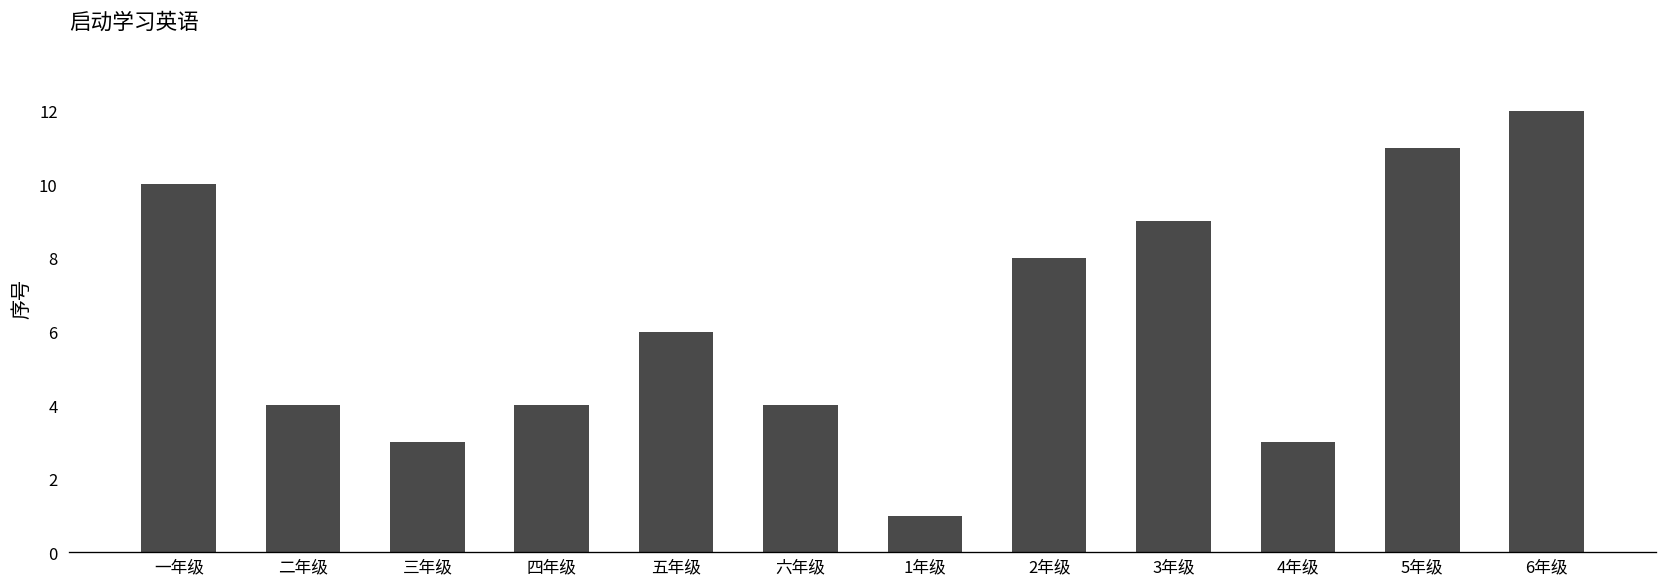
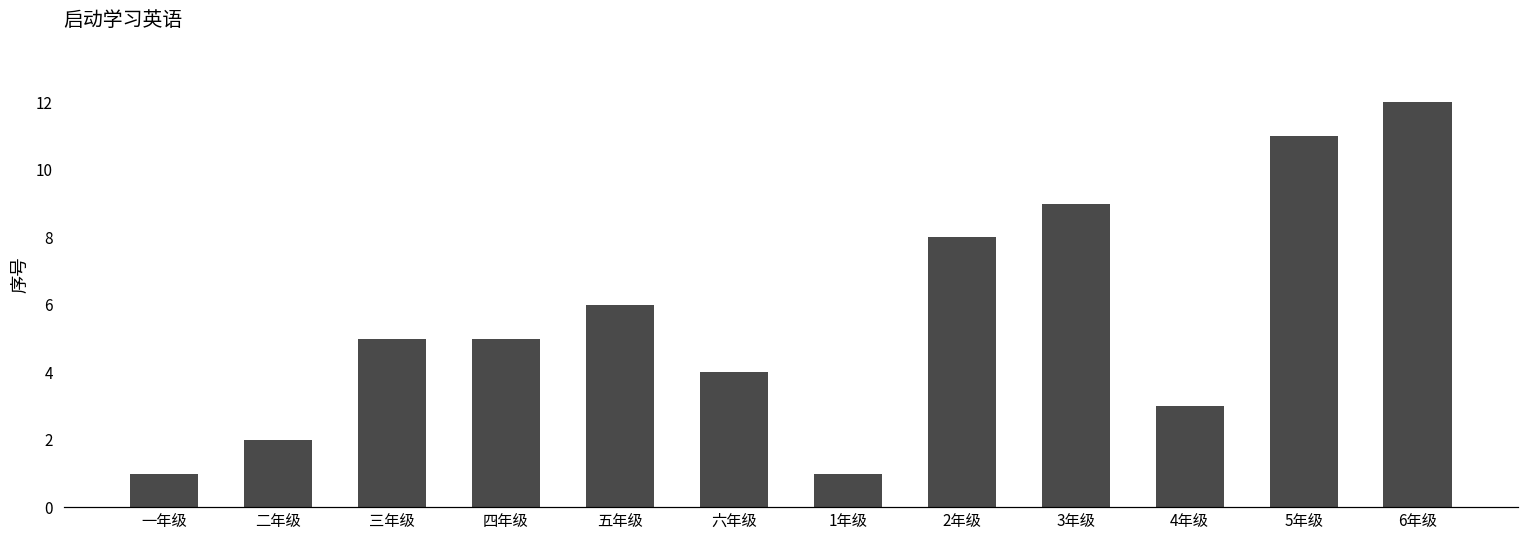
一年级: 10 -> 1
二年级: 4 -> 2
三年级: 3 -> 5
四年级: 4 -> 5
